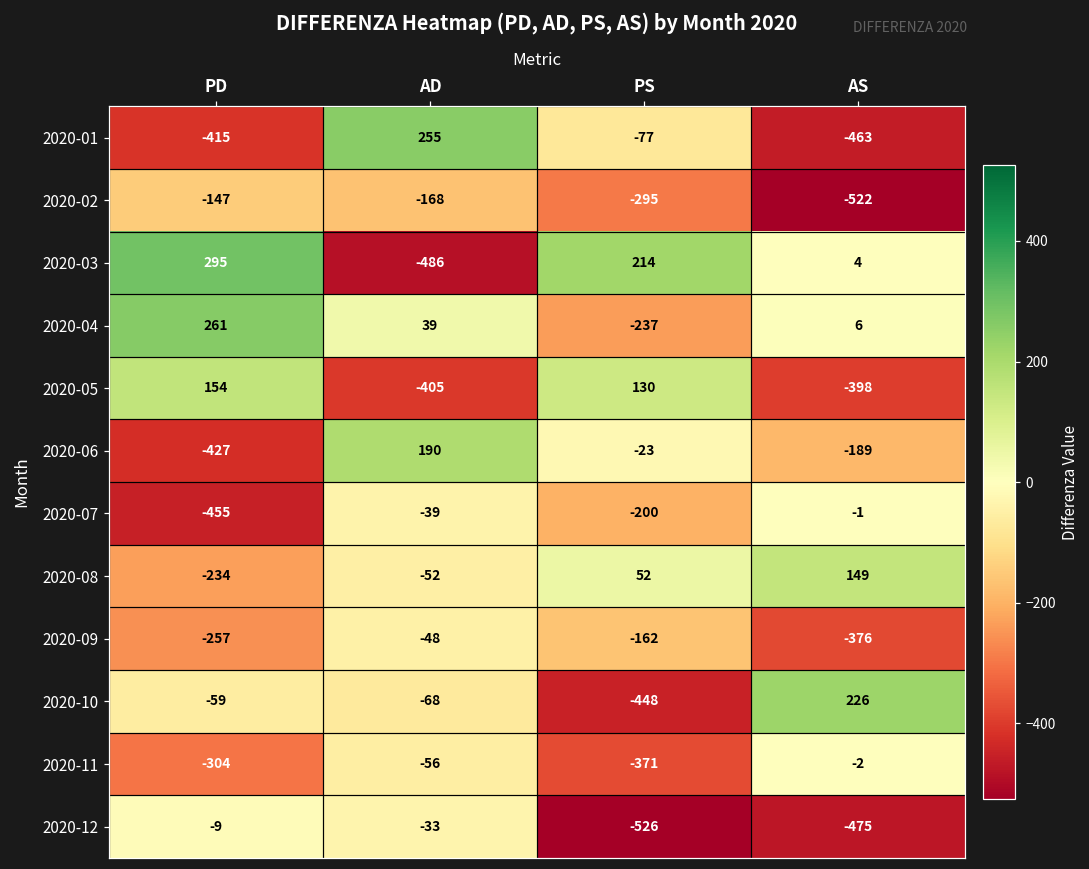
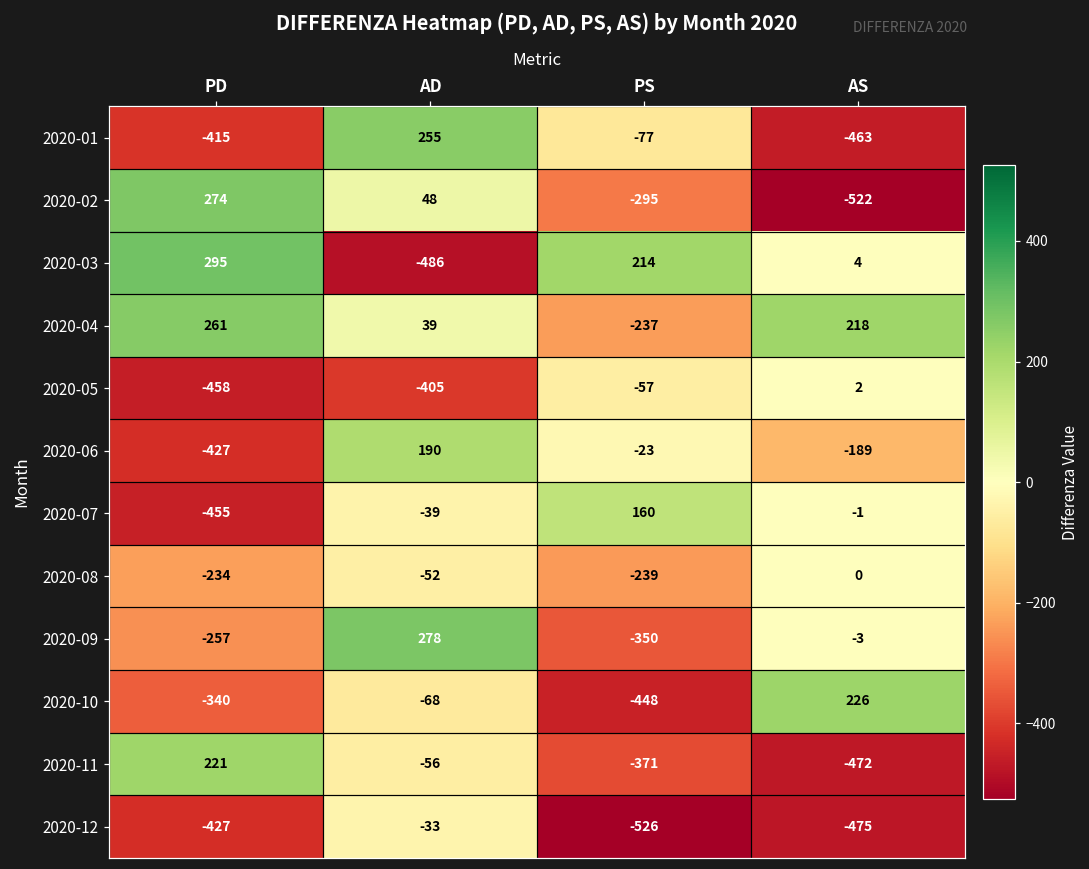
2020-02, PD: -147 -> 274
2020-02, AD: -168 -> 48
2020-04, AS: 6 -> 218
2020-05, PD: 154 -> -458
2020-05, PS: 130 -> -57
2020-05, AS: -398 -> 2
2020-07, PS: -200 -> 160
2020-08, PS: 52 -> -239
2020-08, AS: 149 -> 0
2020-09, AD: -48 -> 278
2020-09, PS: -162 -> -350
2020-09, AS: -376 -> -3
2020-10, PD: -59 -> -340
2020-11, PD: -304 -> 221
2020-11, AS: -2 -> -472
2020-12, PD: -9 -> -427
